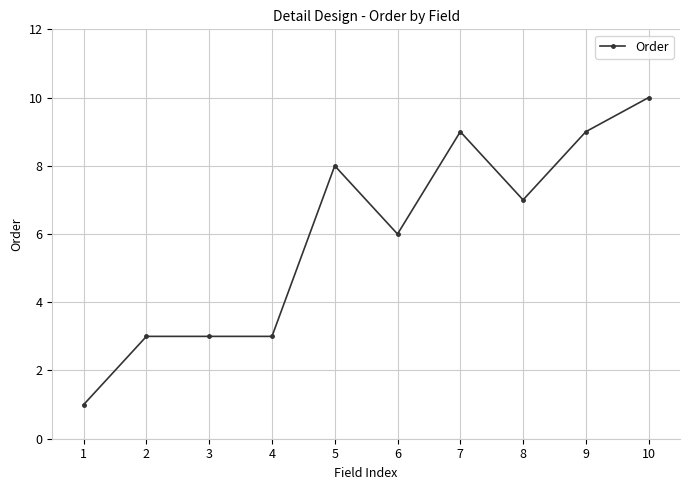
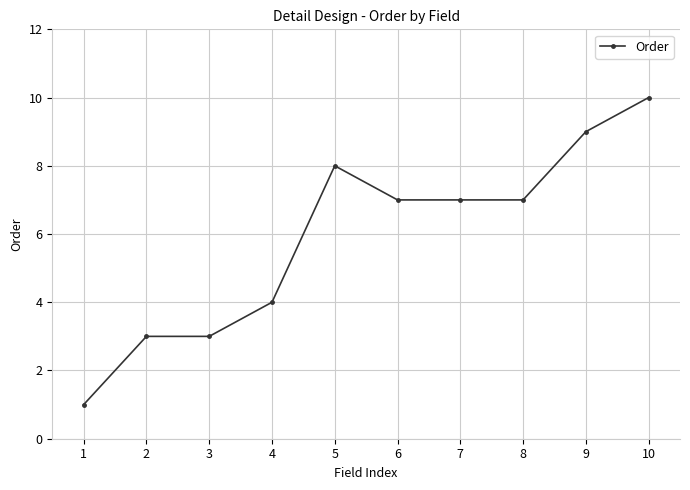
4: 3 -> 4
6: 6 -> 7
7: 9 -> 7
